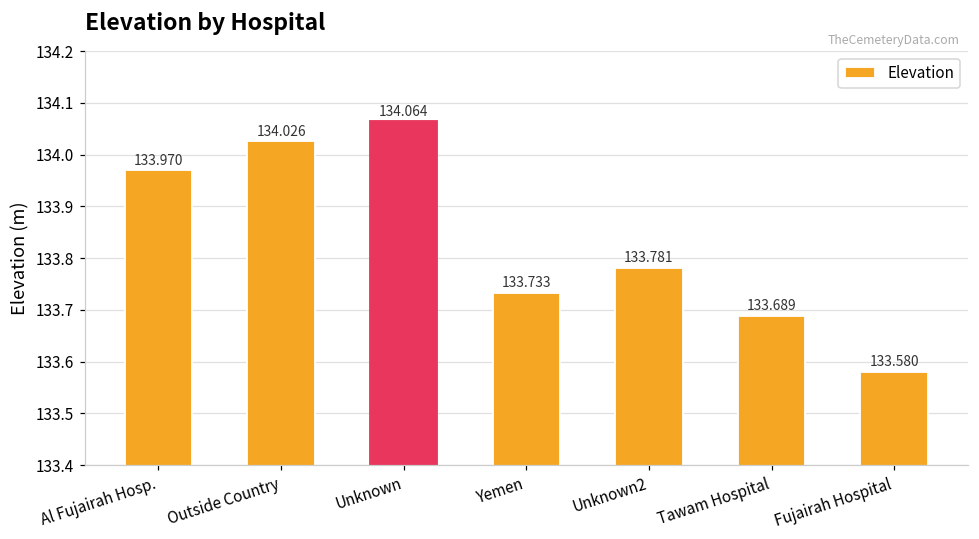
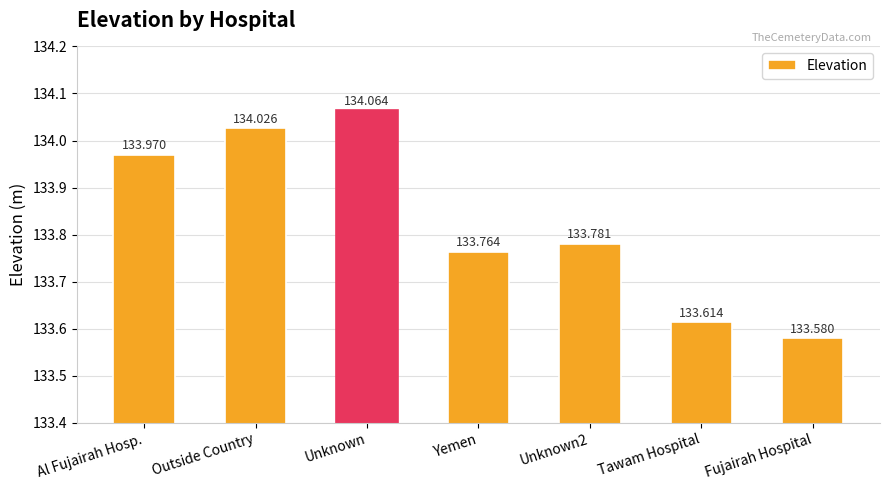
Yemen: 133.733 -> 133.764
Tawam Hospital: 133.689 -> 133.614
